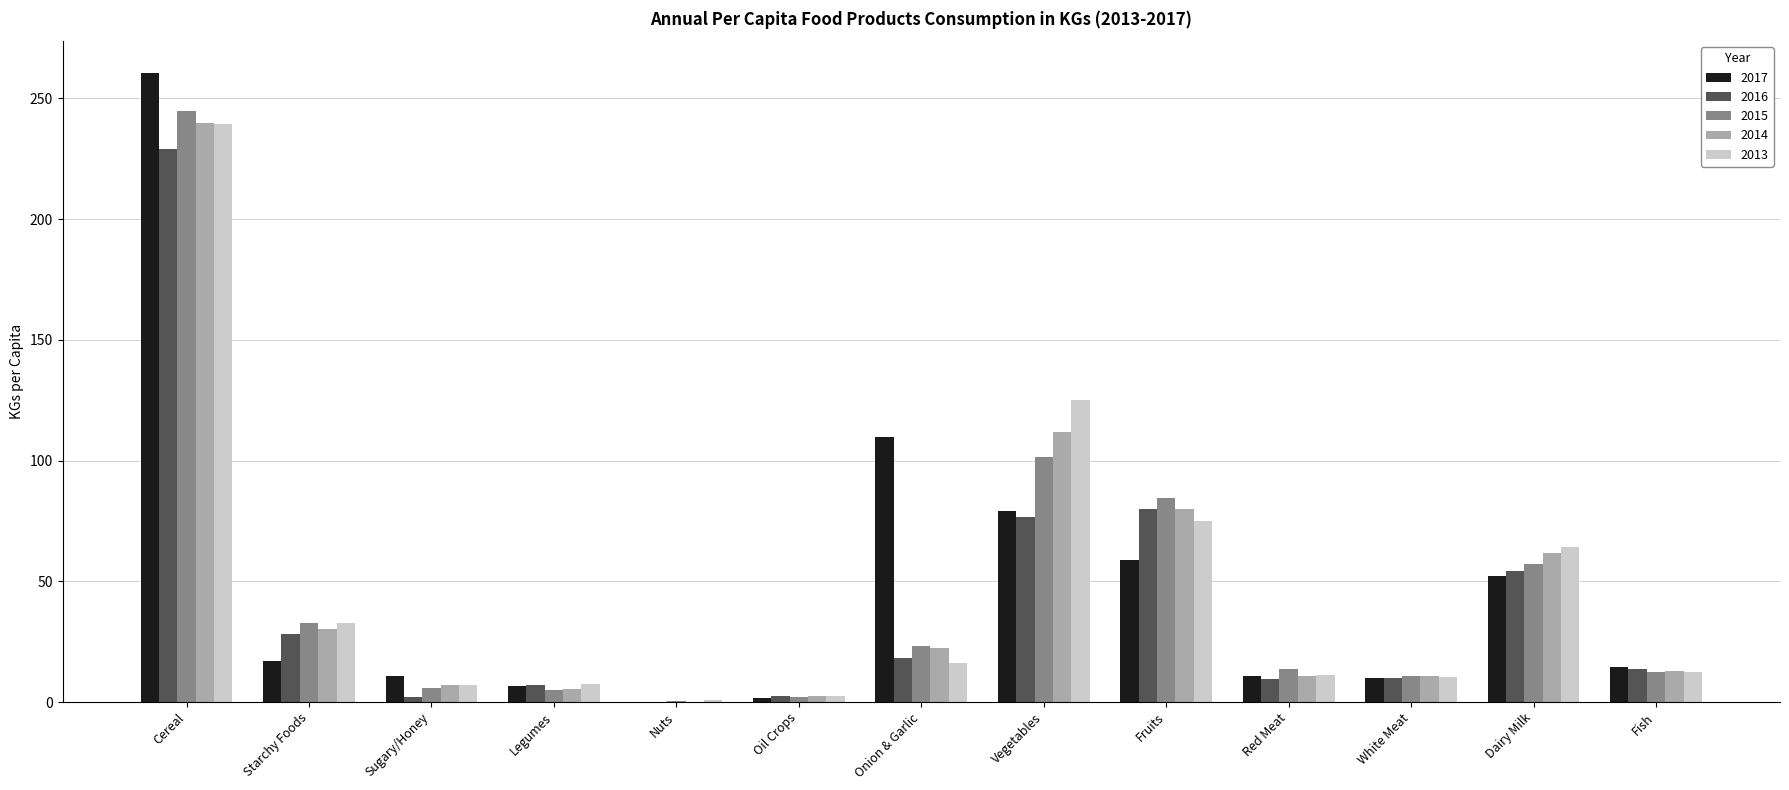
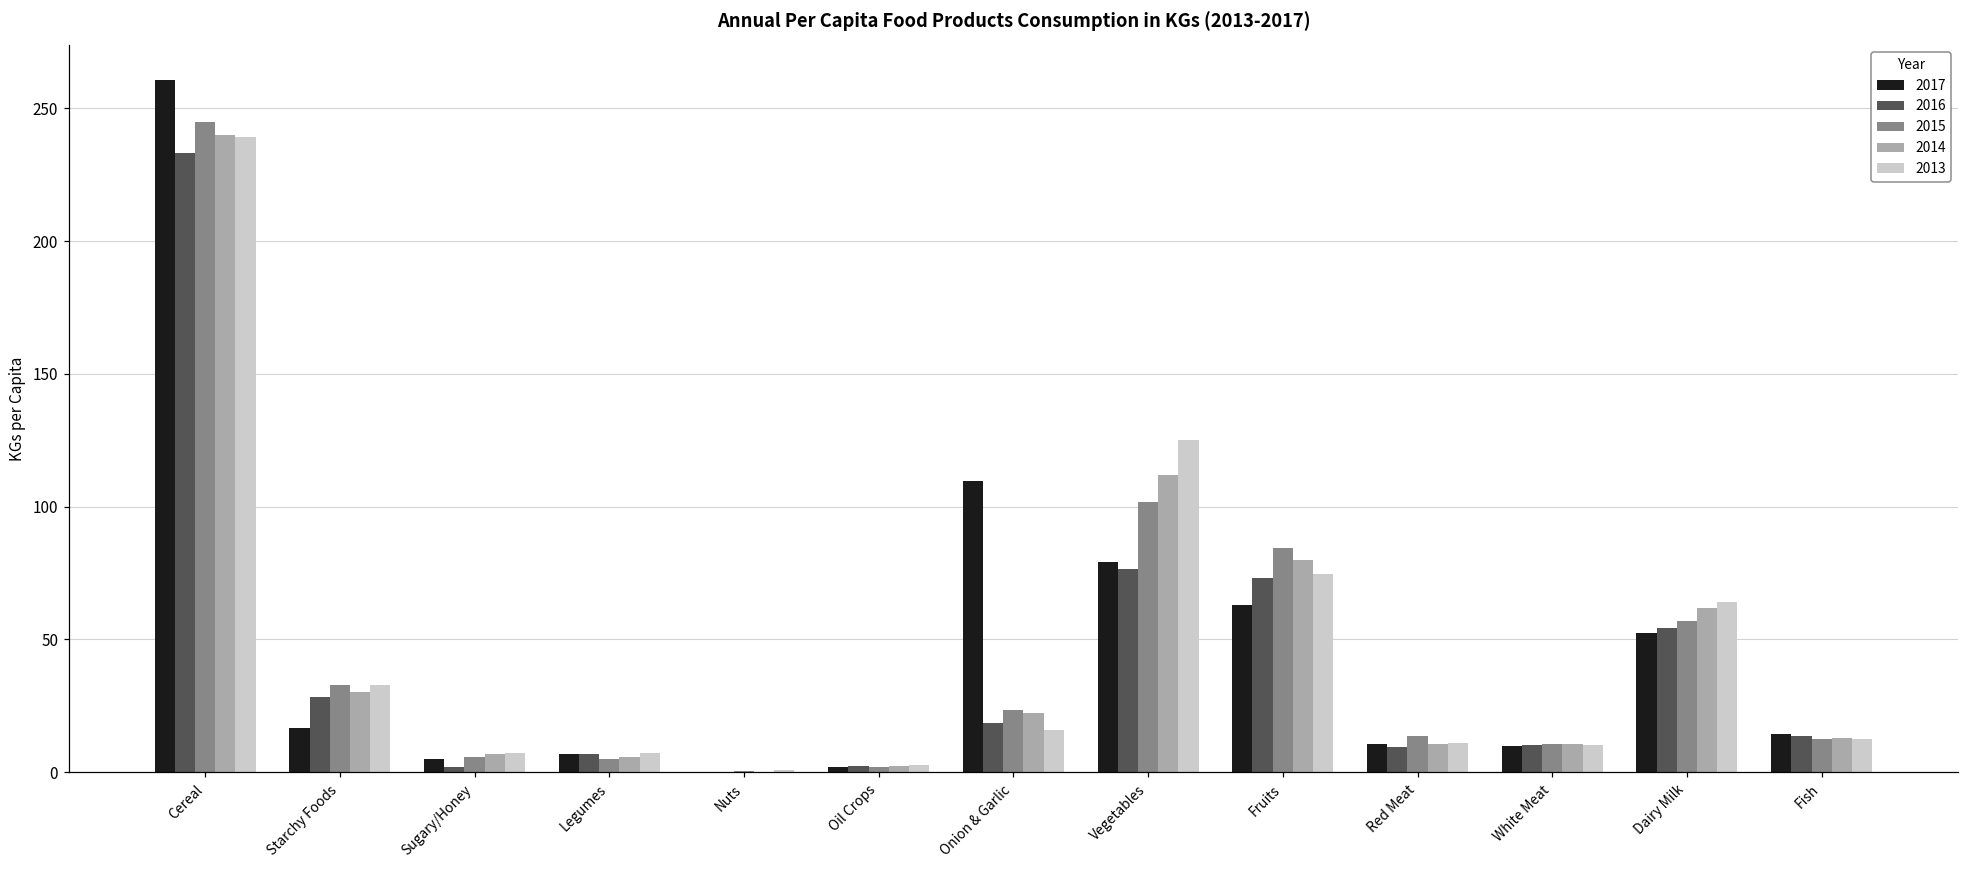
2016, Cereal: 229 -> 233
2017, Sugary/Honey: 11 -> 5
2017, Fruits: 59 -> 63
2016, Fruits: 80 -> 73
